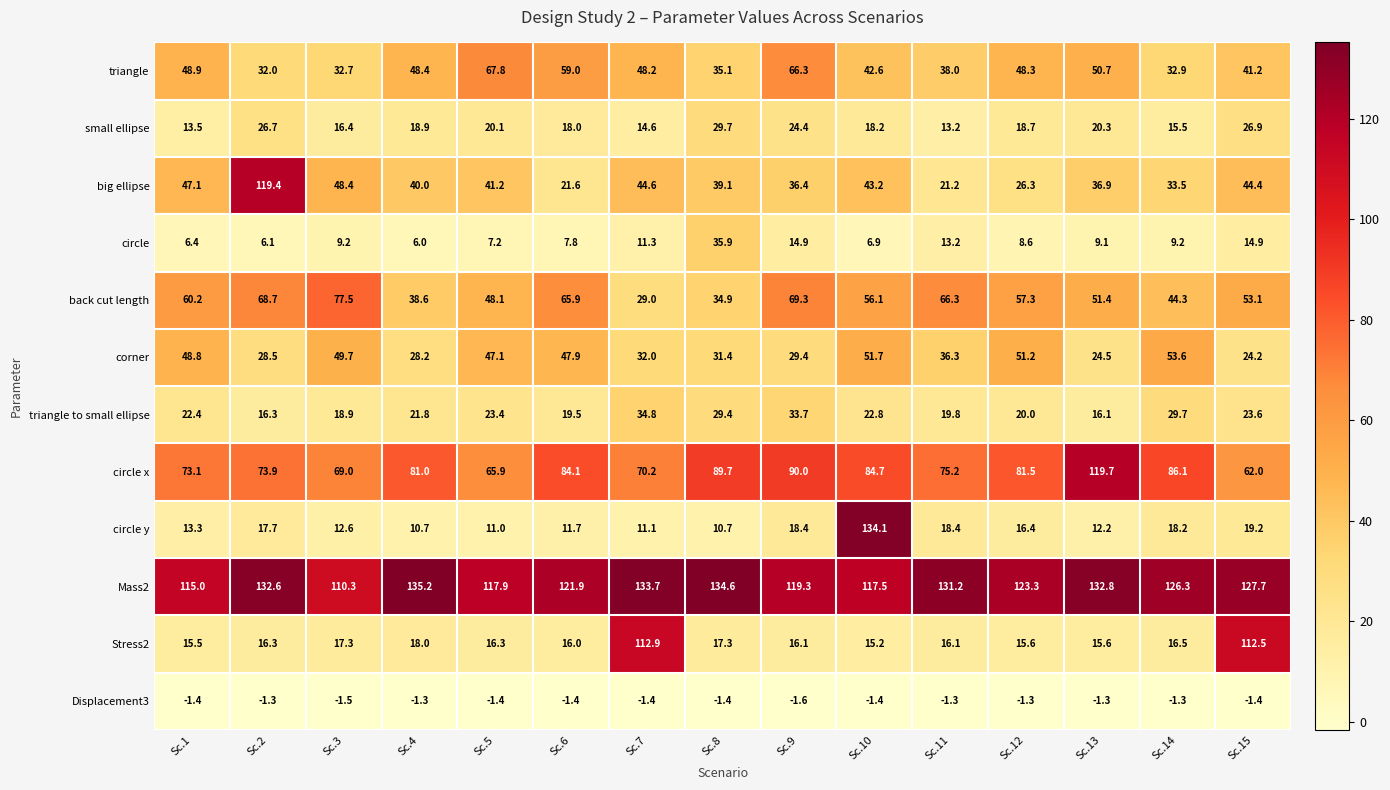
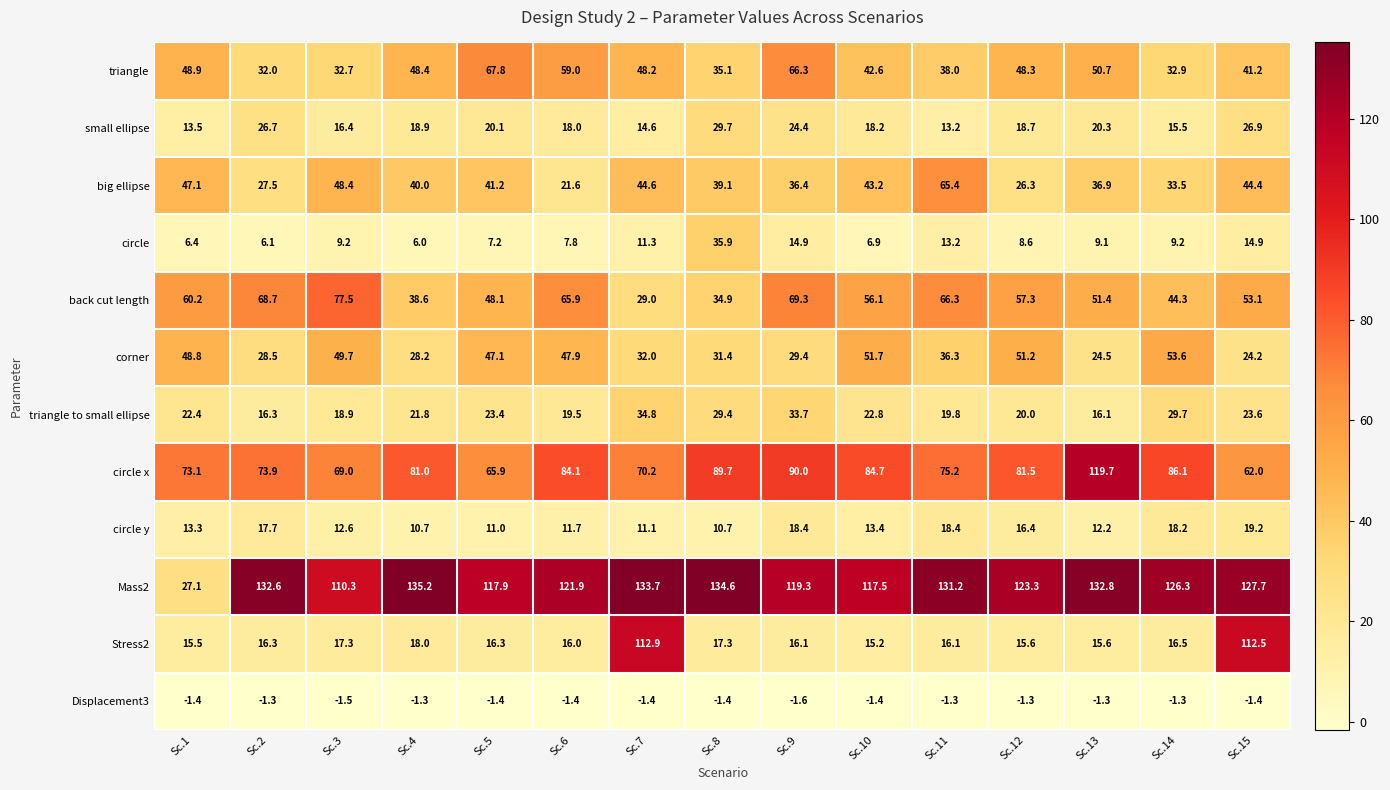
big ellipse, Sc.2: 119.4 -> 27.5
big ellipse, Sc.11: 21.2 -> 65.4
circle y, Sc.10: 134.1 -> 13.4
Mass2, Sc.1: 115.0 -> 27.1
